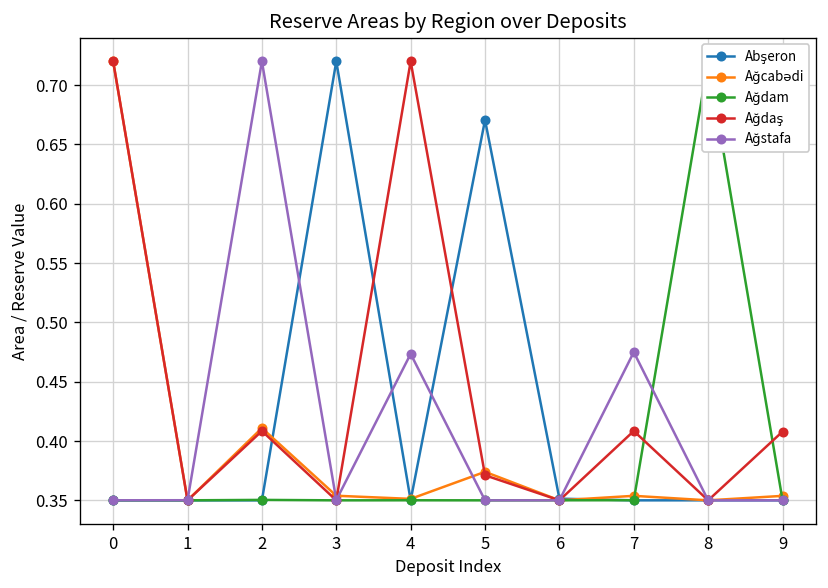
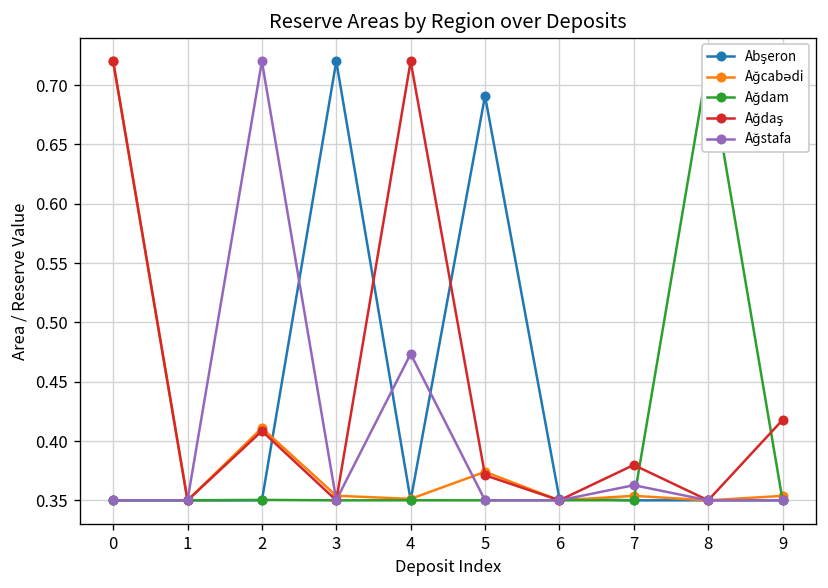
Abşeron, 5: 0.67 -> 0.69
Ağdaş, 7: 0.41 -> 0.38
Ağstafa, 7: 0.47 -> 0.36
Ağdaş, 9: 0.41 -> 0.42
